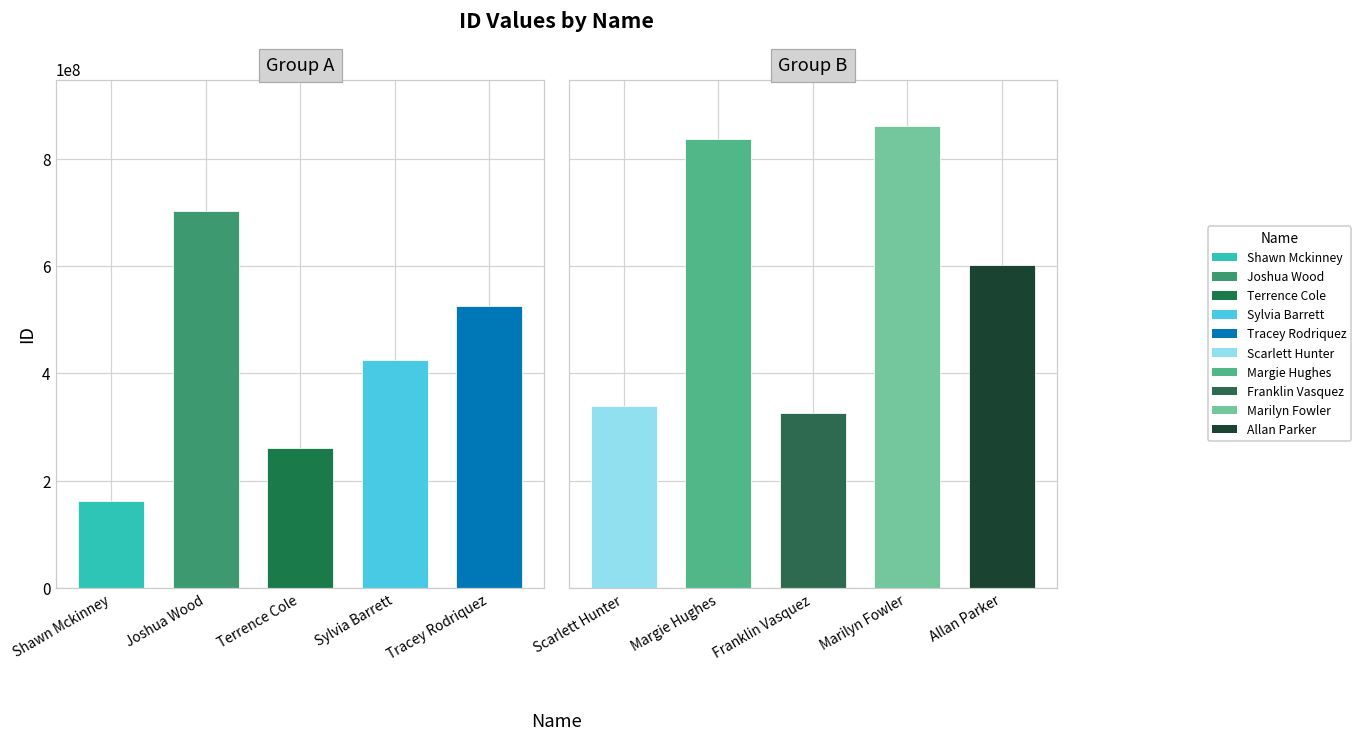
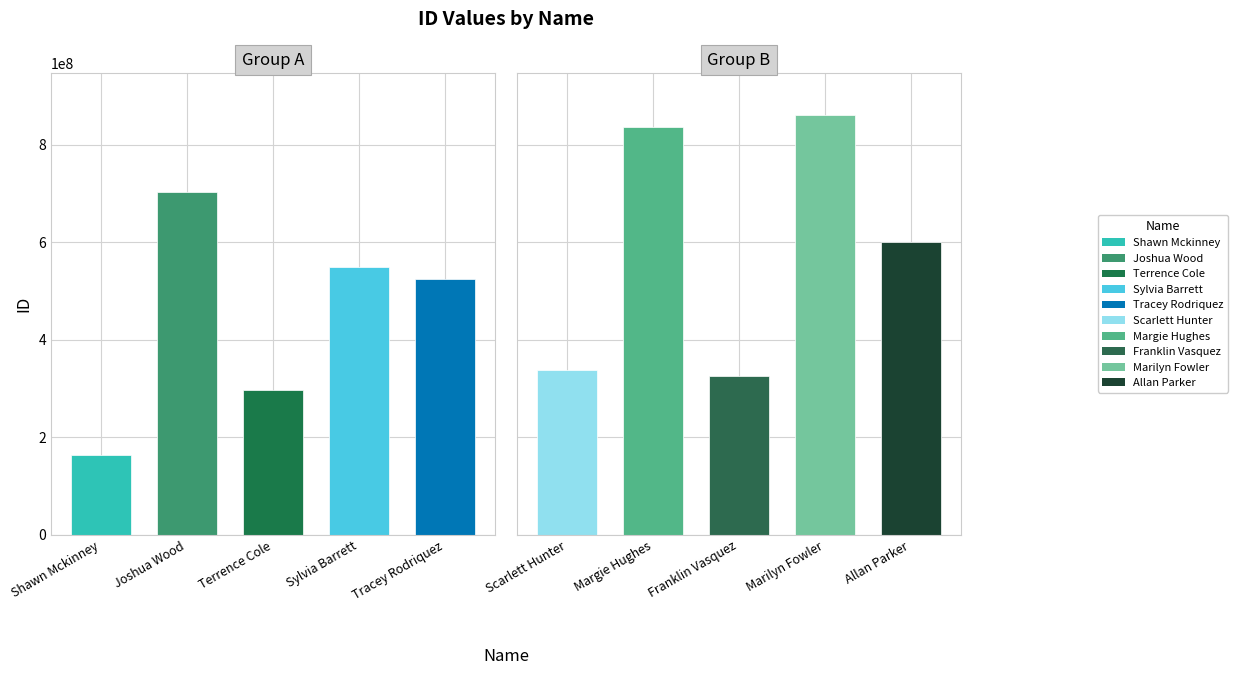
Group A, Terrence Cole: 260000000 -> 300000000
Group A, Sylvia Barrett: 420000000 -> 550000000
